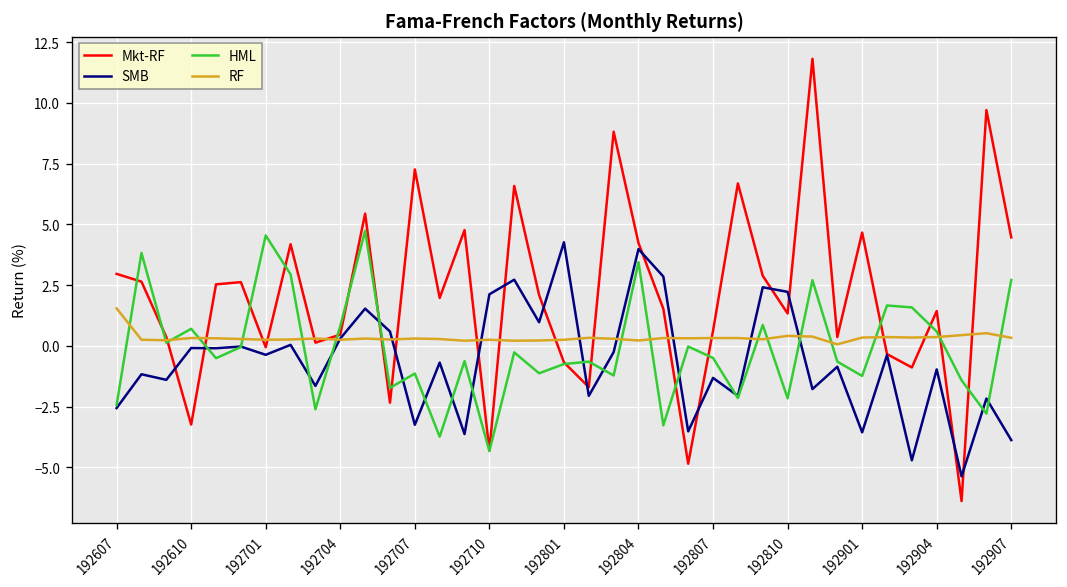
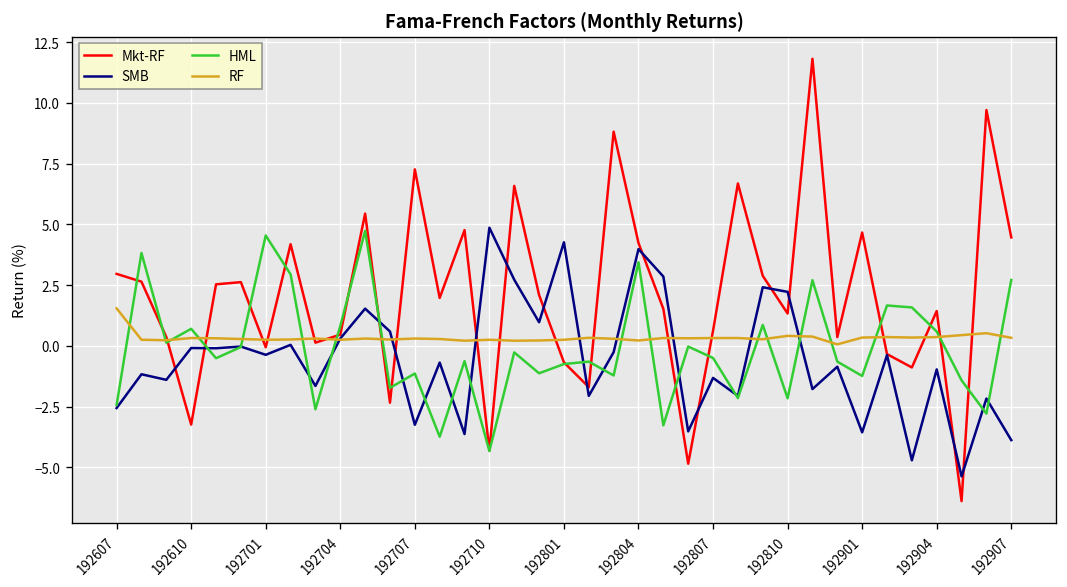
SMB, 192710: 2.1 -> 4.9
